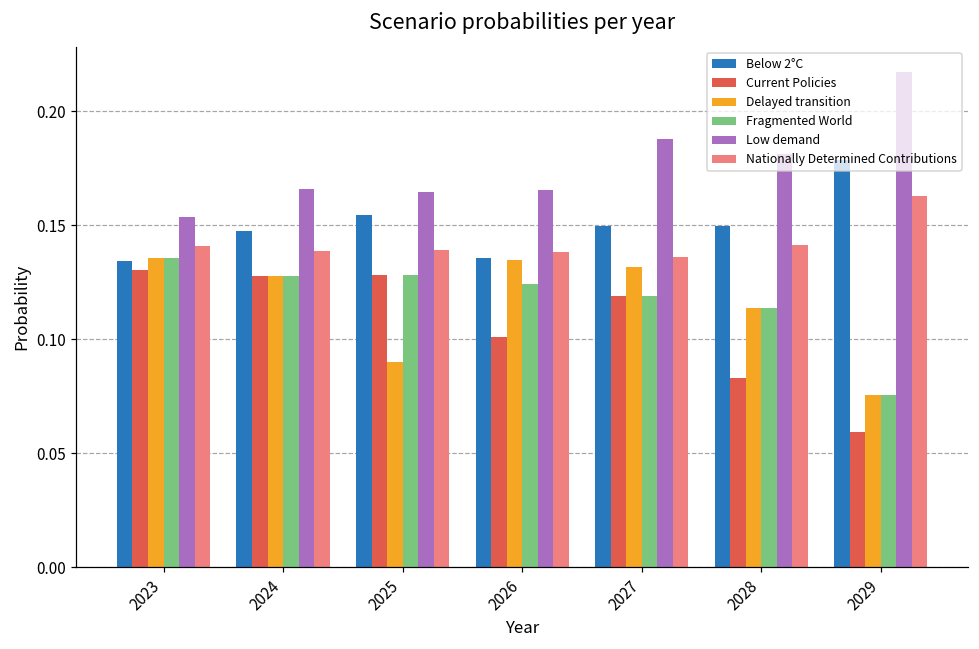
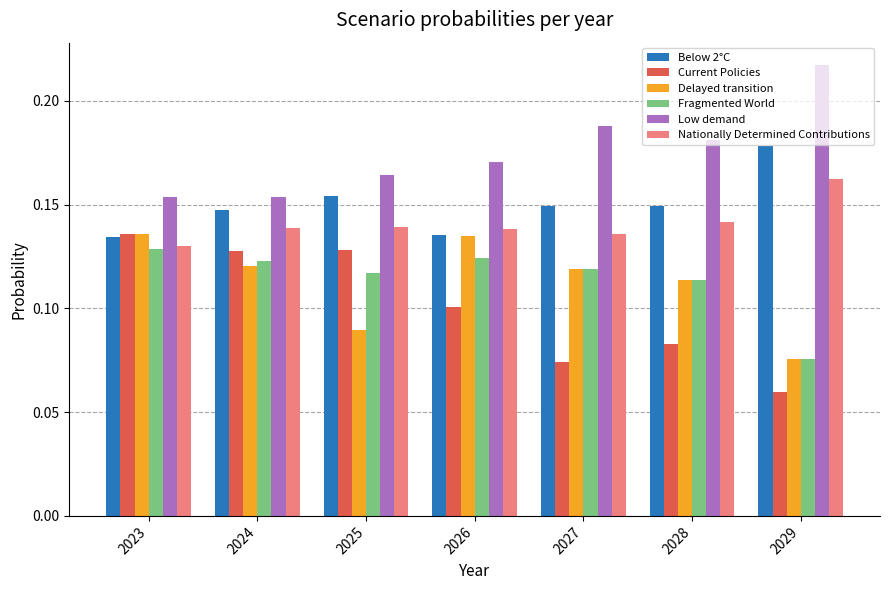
Current Policies, 2023: 0.131 -> 0.136
Fragmented World, 2023: 0.136 -> 0.129
Nationally Determined Contributions, 2023: 0.141 -> 0.130
Delayed transition, 2024: 0.128 -> 0.121
Fragmented World, 2024: 0.128 -> 0.123
Low demand, 2024: 0.166 -> 0.154
Fragmented World, 2025: 0.128 -> 0.117
Low demand, 2026: 0.165 -> 0.170
Current Policies, 2027: 0.119 -> 0.074
Delayed transition, 2027: 0.132 -> 0.119
